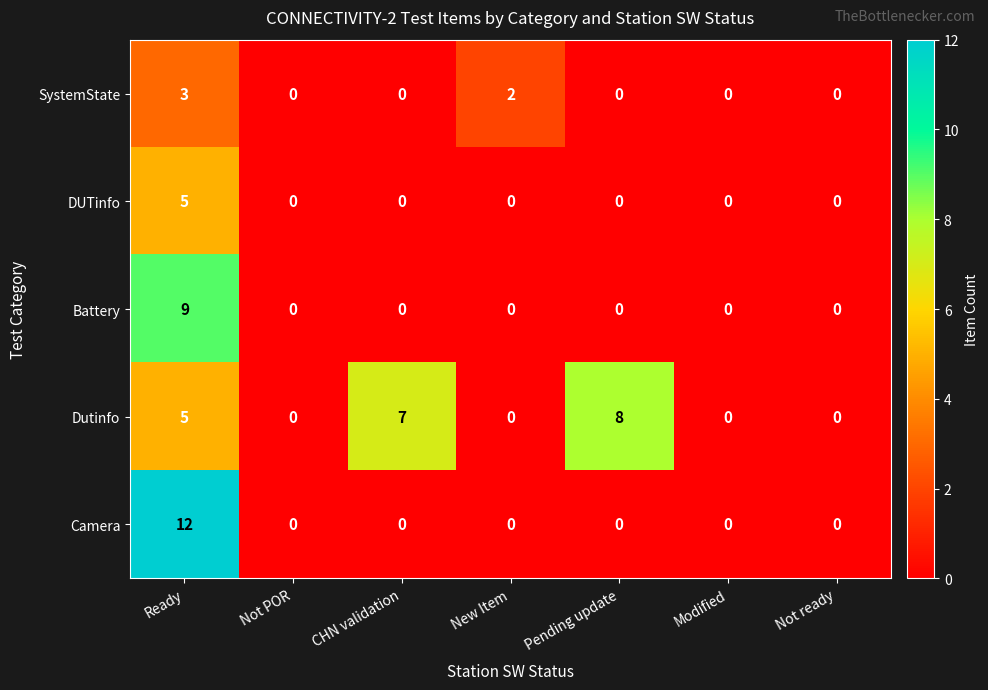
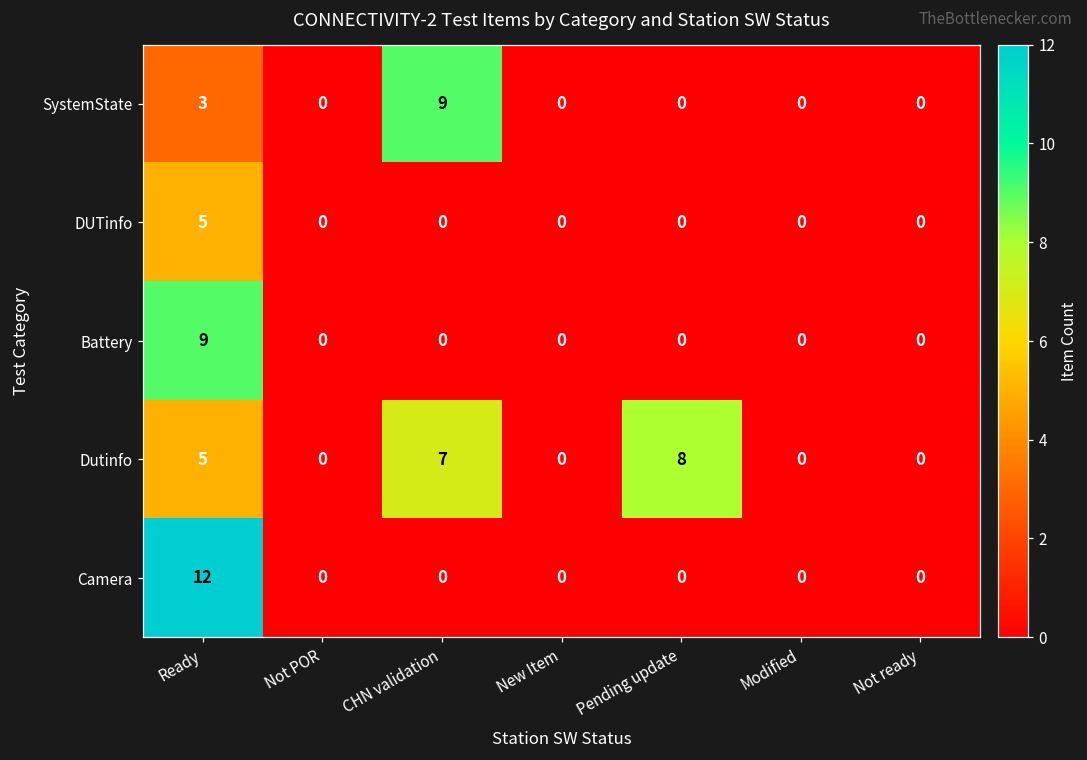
SystemState, CHN validation: 0 -> 9
SystemState, New Item: 2 -> 0
